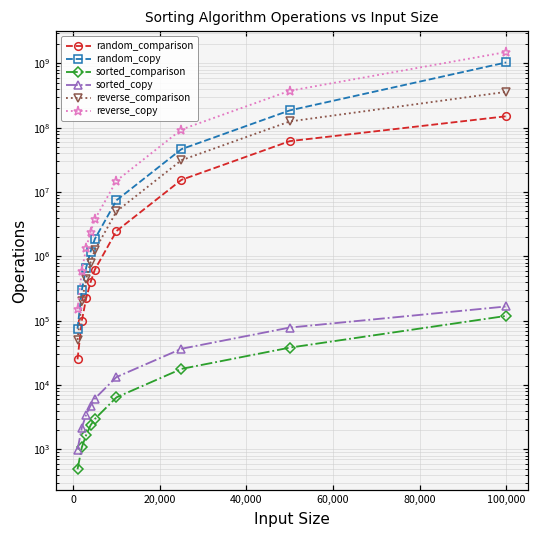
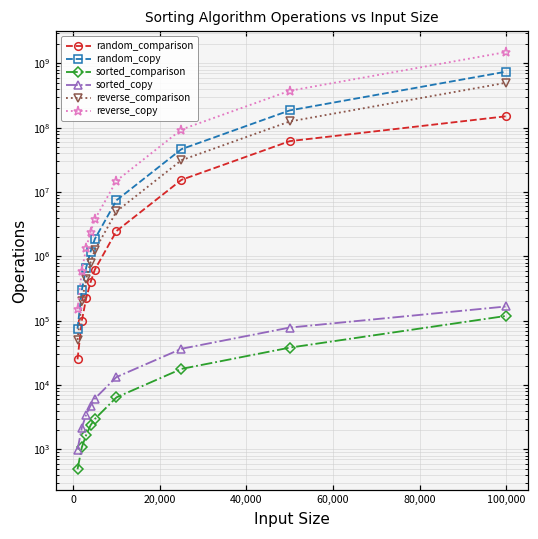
random_copy, 100,000: 1000000000 -> 700000000
reverse_comparison, 100,000: 400000000 -> 500000000
